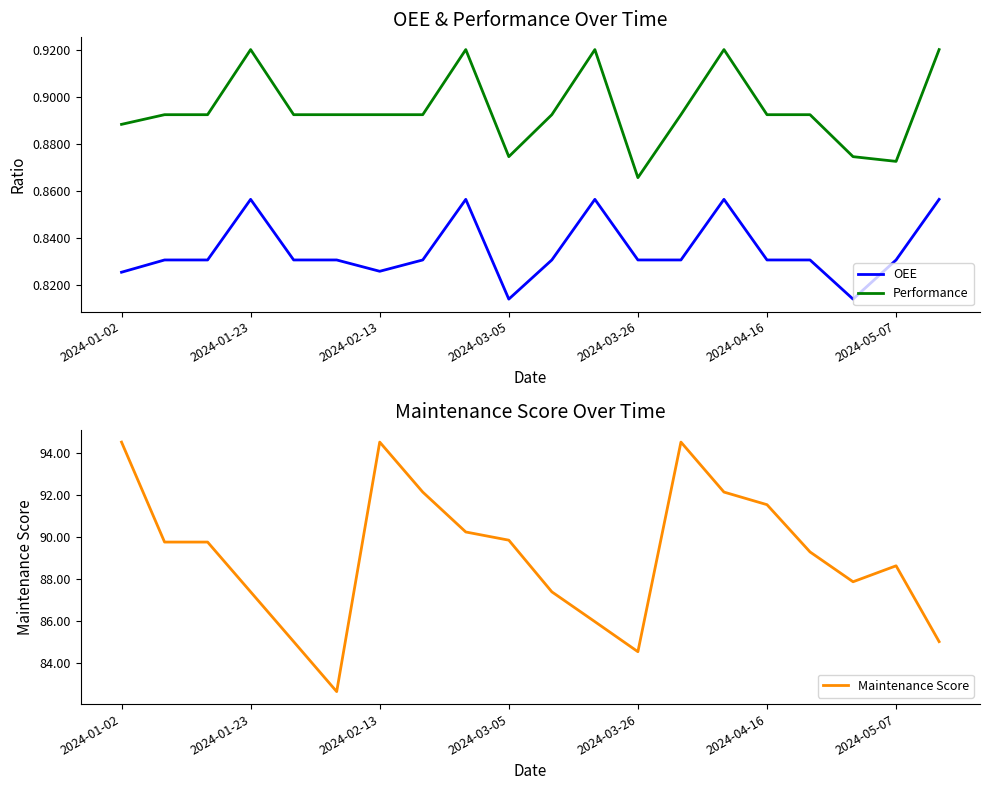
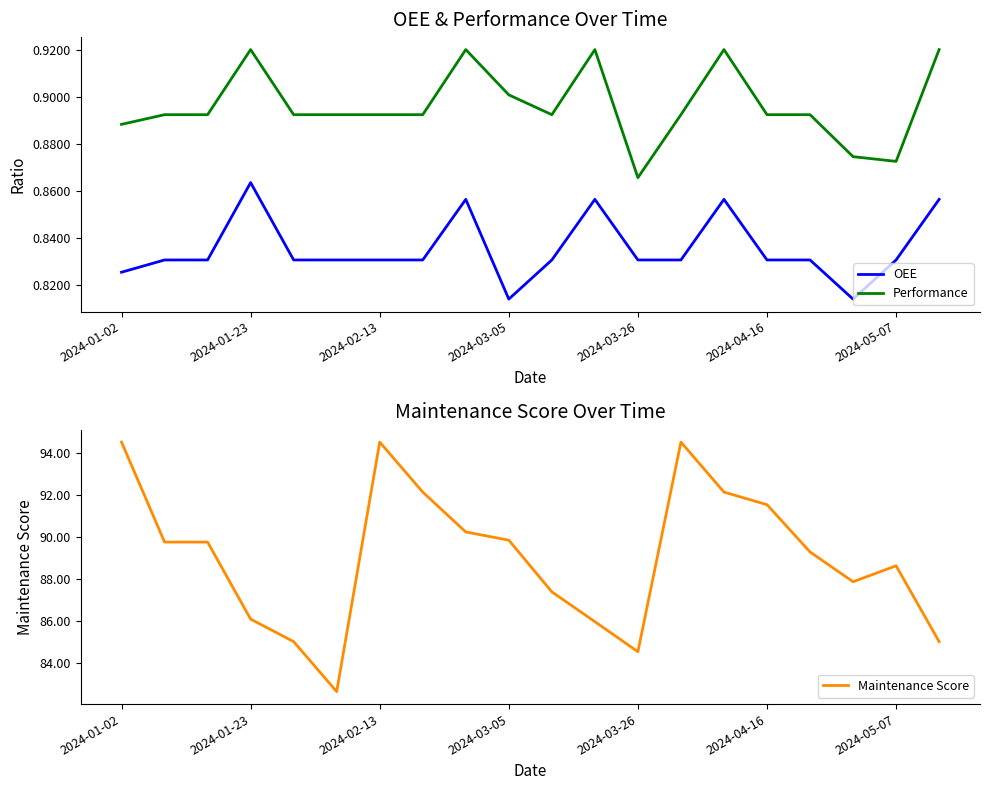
OEE & Performance Over Time, OEE, 2024-01-23: 0.857 -> 0.864
OEE & Performance Over Time, OEE, 2024-02-13: 0.826 -> 0.831
OEE & Performance Over Time, Performance, 2024-03-05: 0.875 -> 0.901
Maintenance Score Over Time, 2024-01-23: 87.4 -> 86.1
